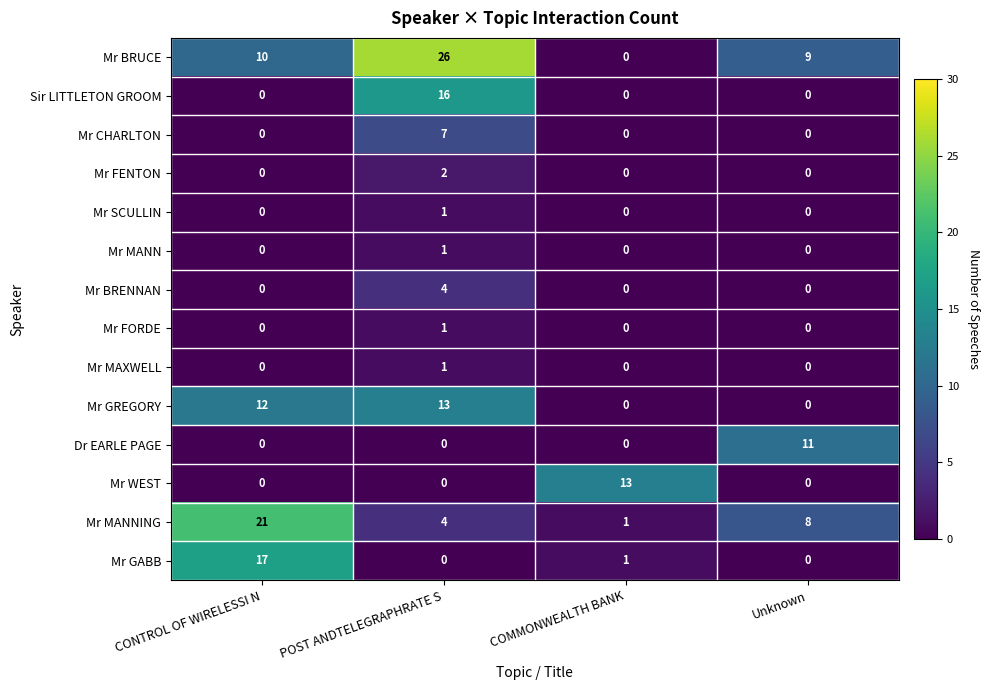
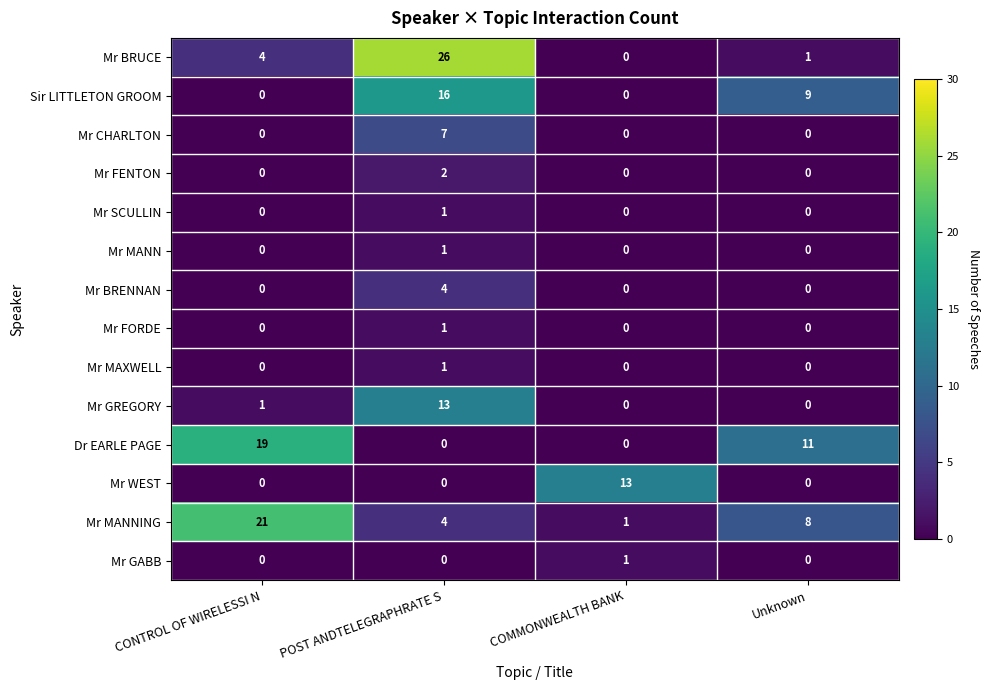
Mr BRUCE, CONTROL OF WIRELESSI N: 10 -> 4
Mr BRUCE, Unknown: 9 -> 1
Sir LITTLETON GROOM, Unknown: 0 -> 9
Mr GREGORY, CONTROL OF WIRELESSI N: 12 -> 1
Dr EARLE PAGE, CONTROL OF WIRELESSI N: 0 -> 19
Mr GABB, CONTROL OF WIRELESSI N: 17 -> 0
